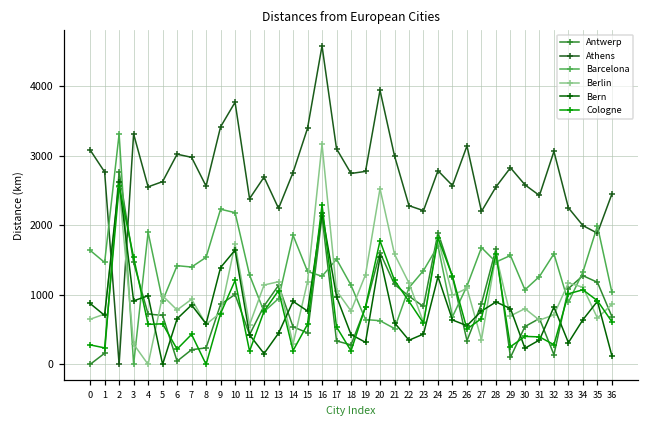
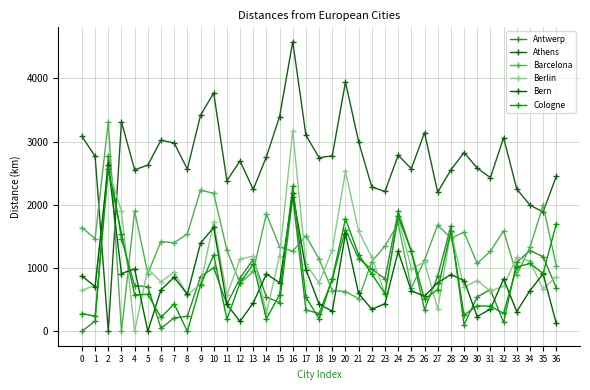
Berlin, 3: 300 -> 1900
Cologne, 36: 600 -> 1700
